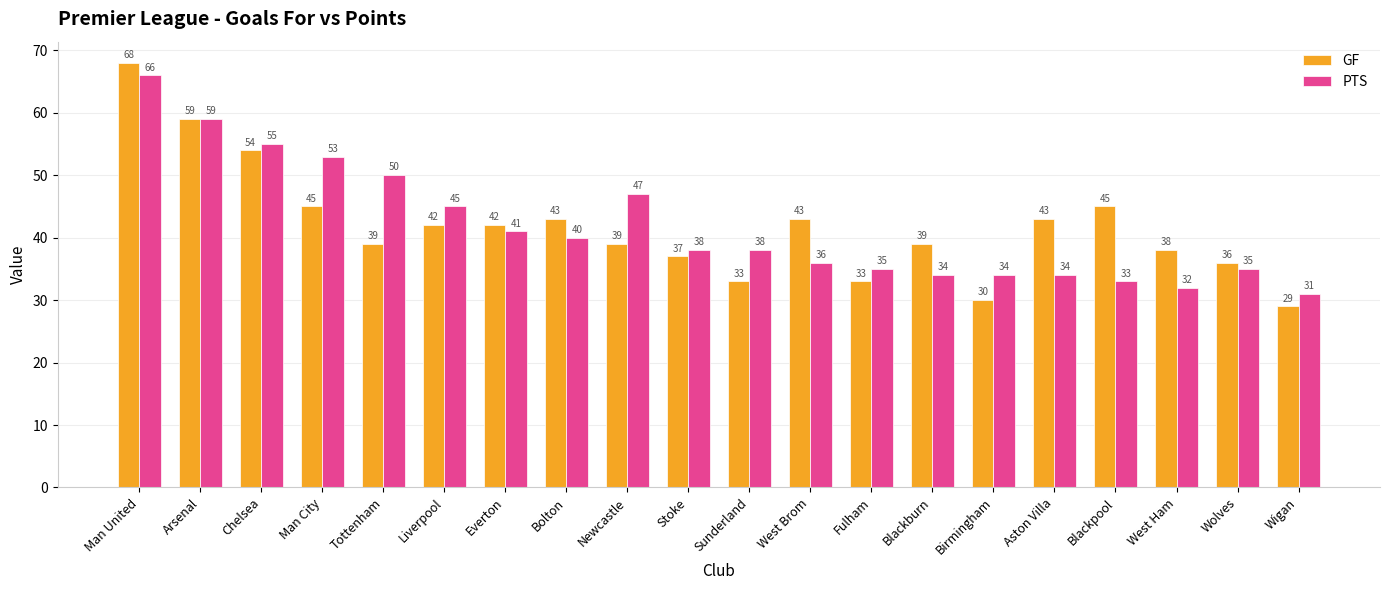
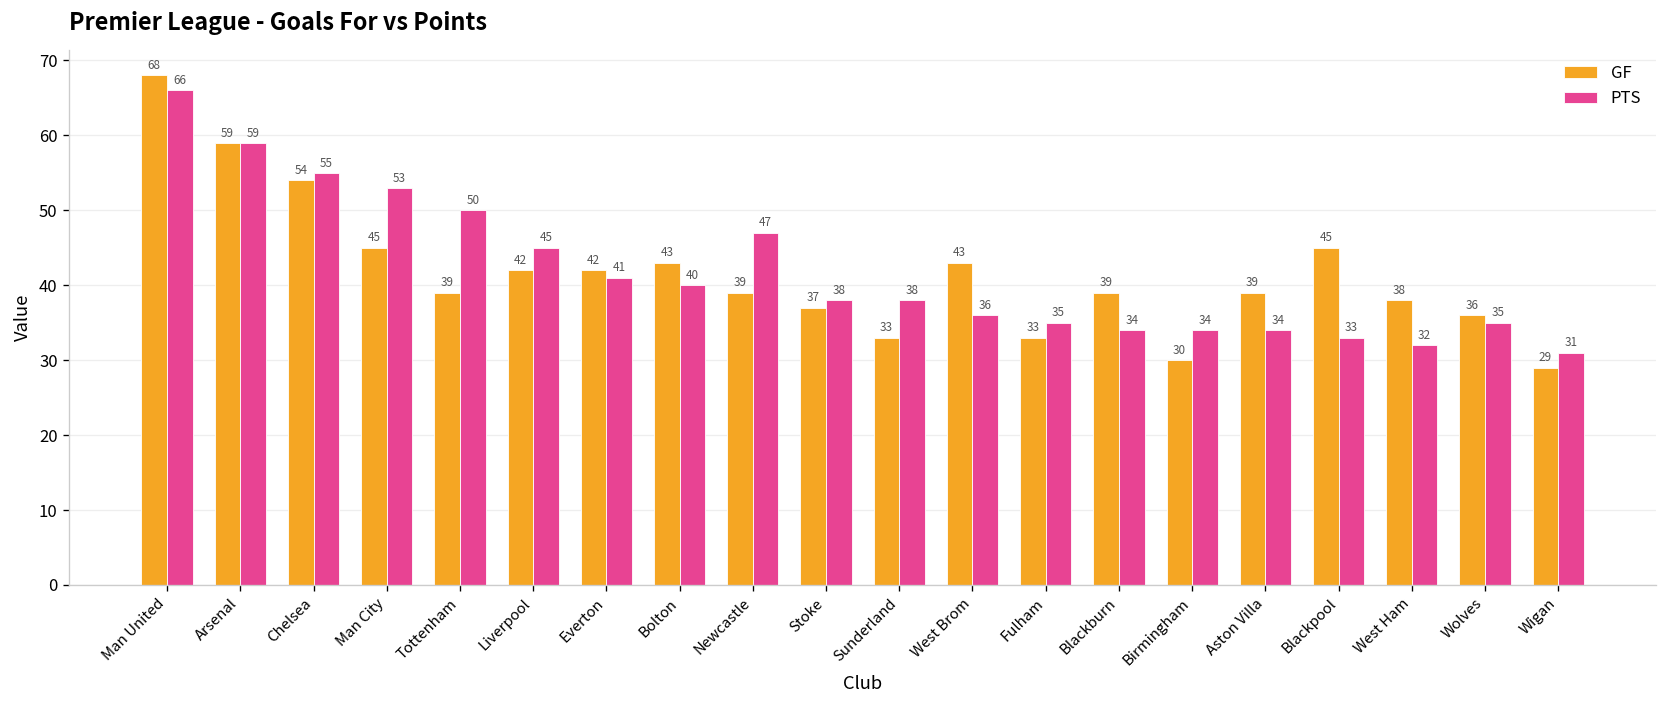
GF, Aston Villa: 43 -> 39
